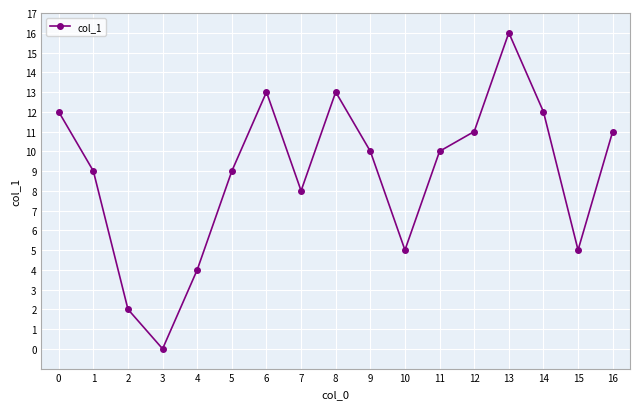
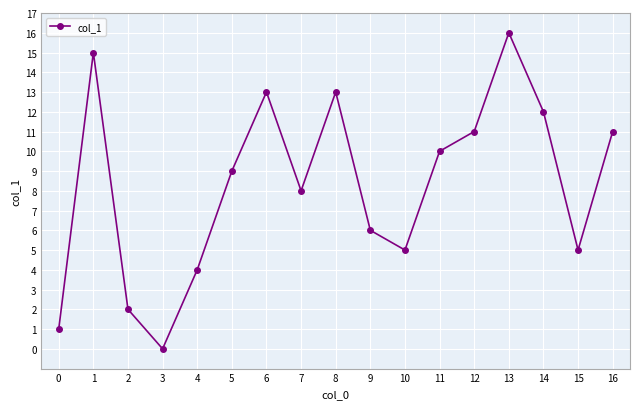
0: 12 -> 1
1: 9 -> 15
9: 10 -> 6
